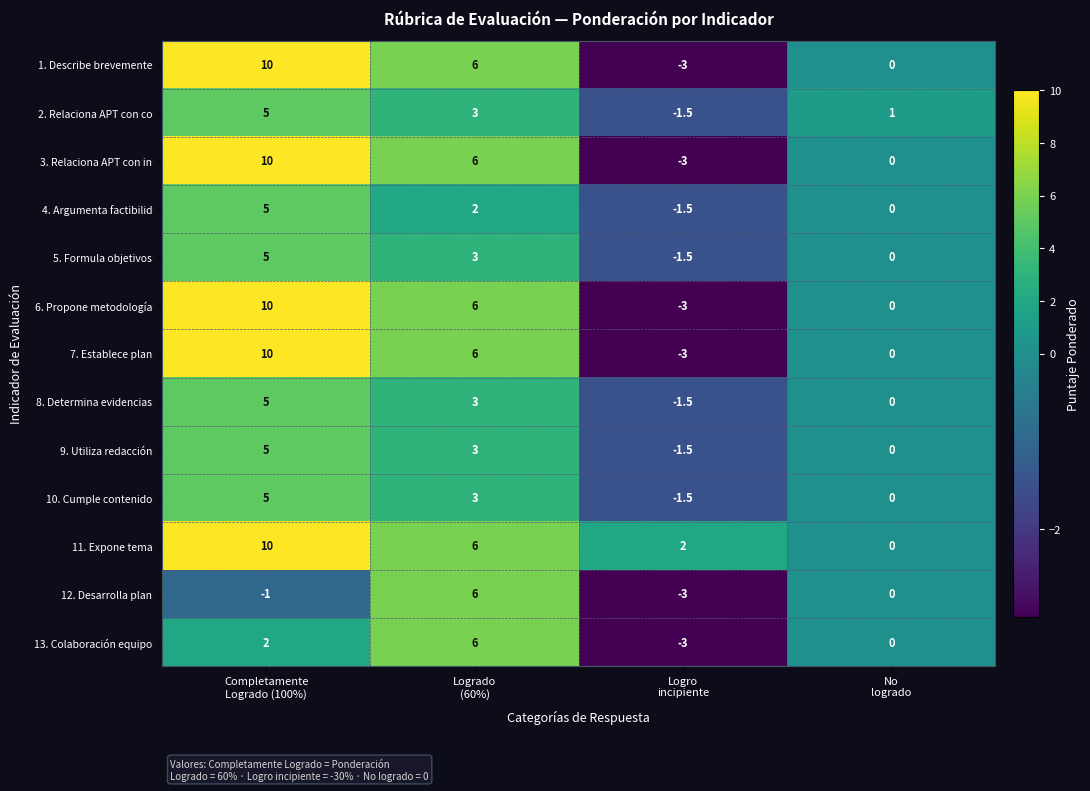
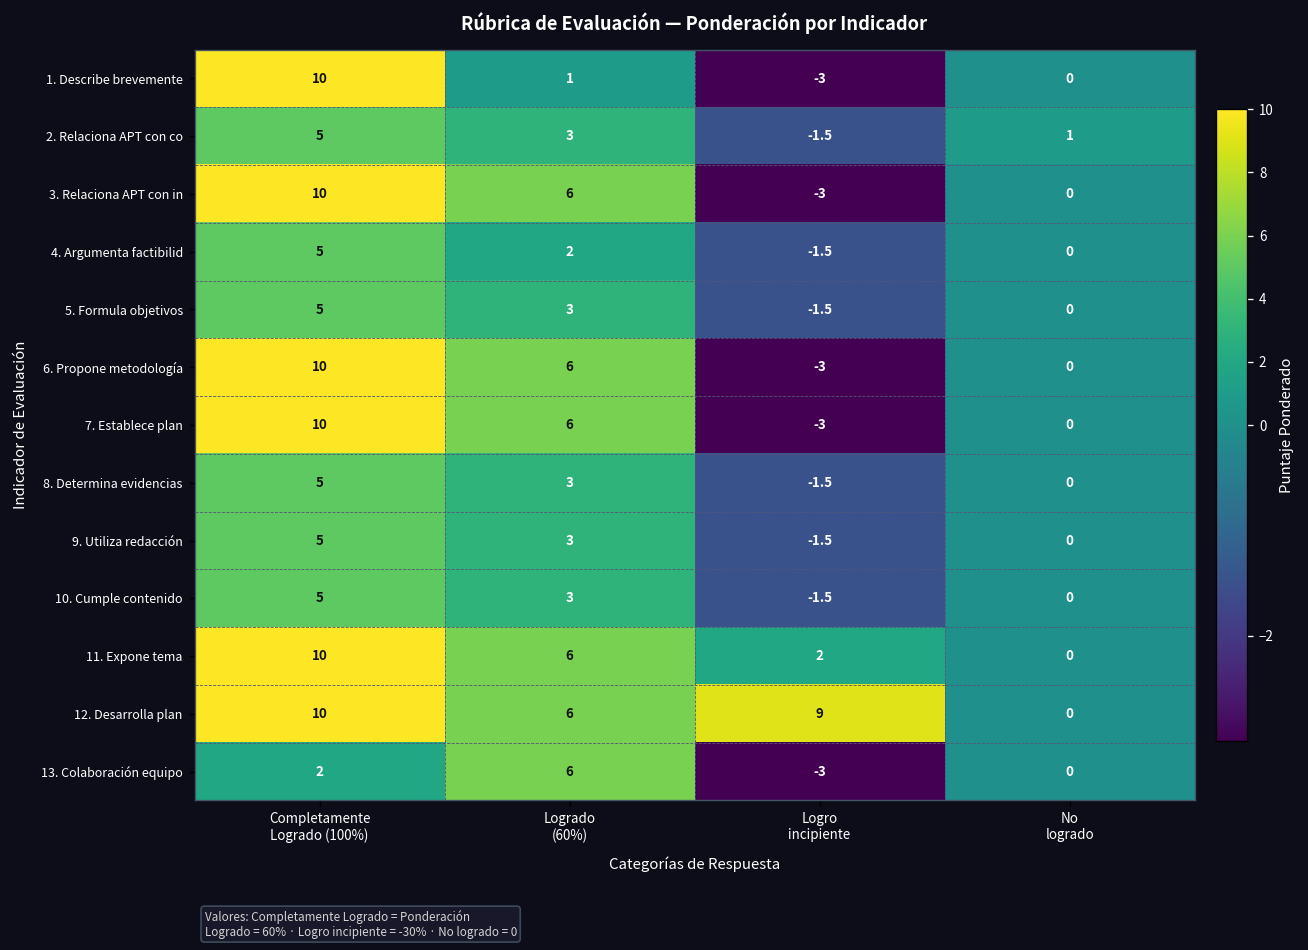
1. Describe brevemente, Logrado (60%): 6 -> 1
12. Desarrolla plan, Completamente Logrado (100%): -1 -> 10
12. Desarrolla plan, Logro incipiente: -3 -> 9
